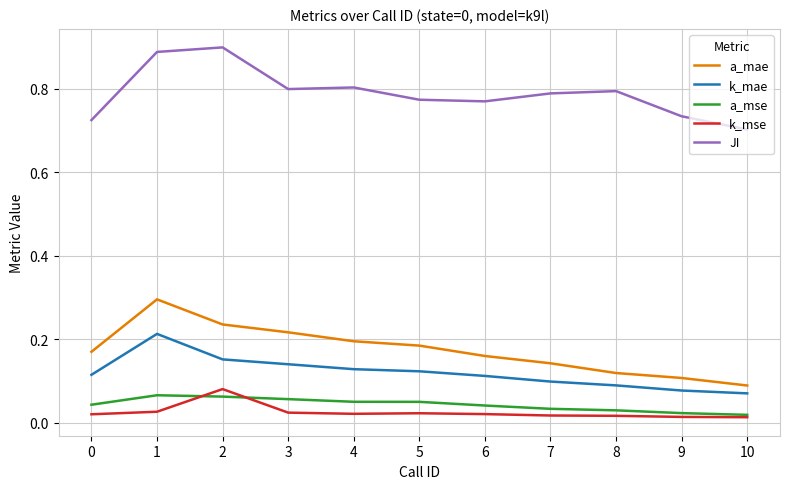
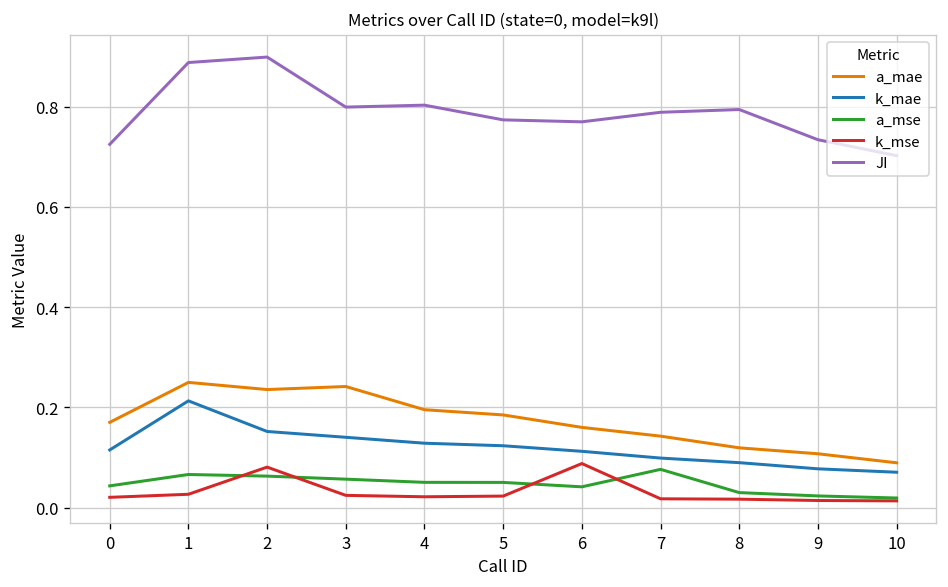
a_mae, 1: 0.30 -> 0.25
a_mae, 3: 0.22 -> 0.24
k_mse, 6: 0.02 -> 0.09
a_mse, 7: 0.03 -> 0.08
